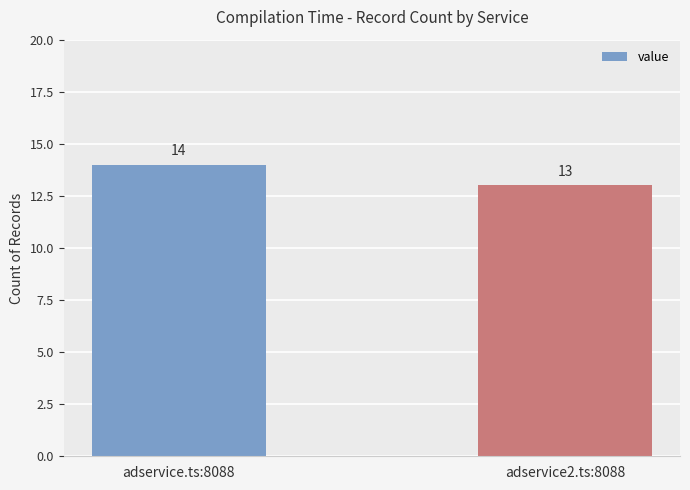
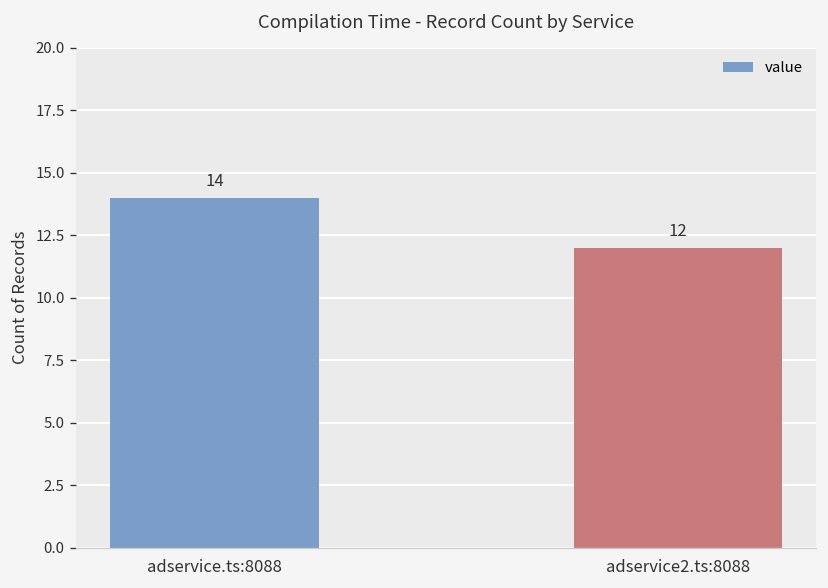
adservice2.ts:8088: 13 -> 12
